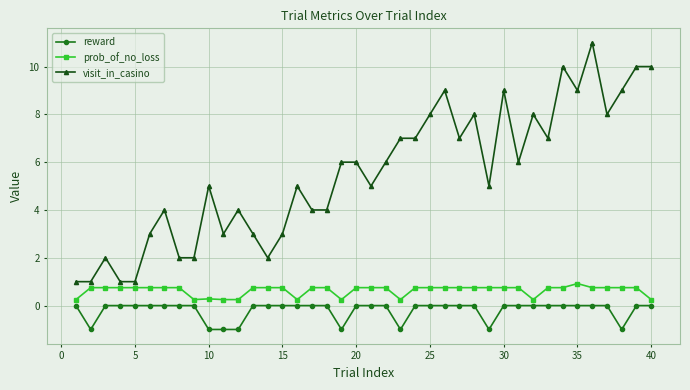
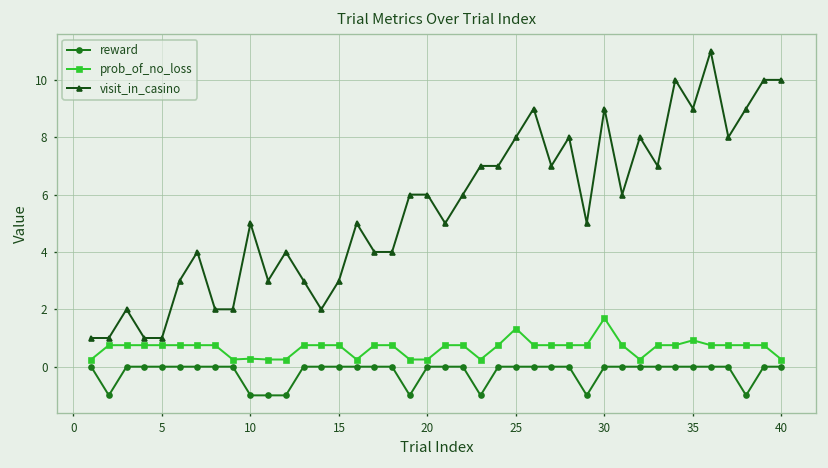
prob_of_no_loss, 20: 0.8 -> 0.3
prob_of_no_loss, 25: 0.8 -> 1.3
prob_of_no_loss, 30: 0.8 -> 1.7
